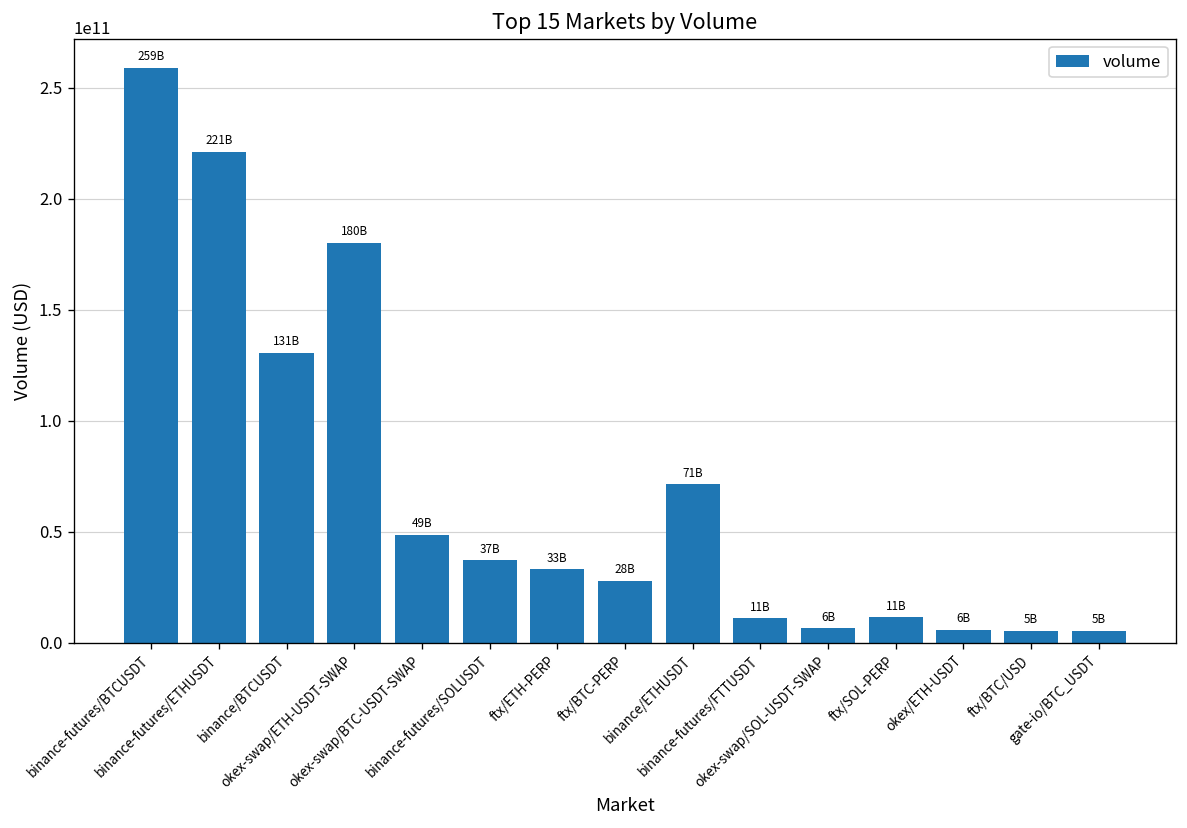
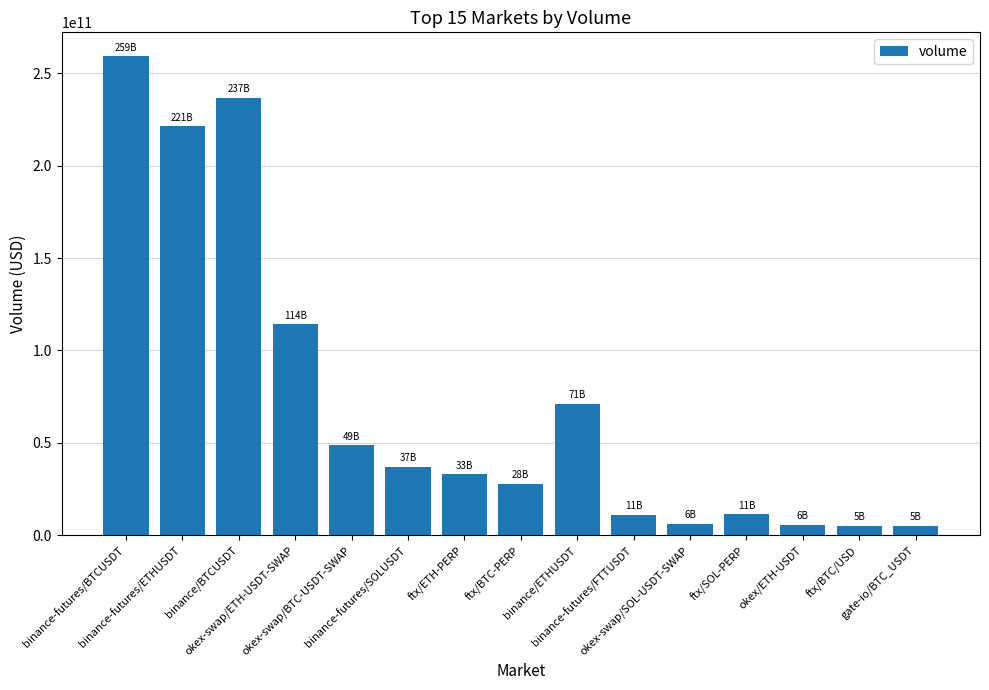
binance/BTCUSDT: 131B -> 237B
okex-swap/ETH-USDT-SWAP: 180B -> 114B
